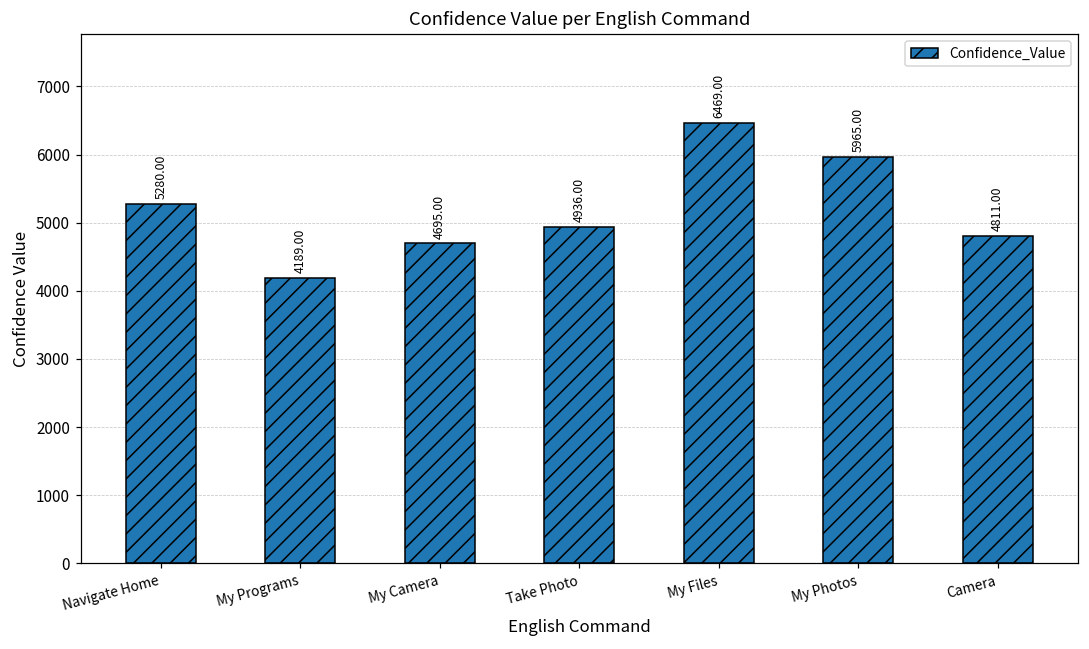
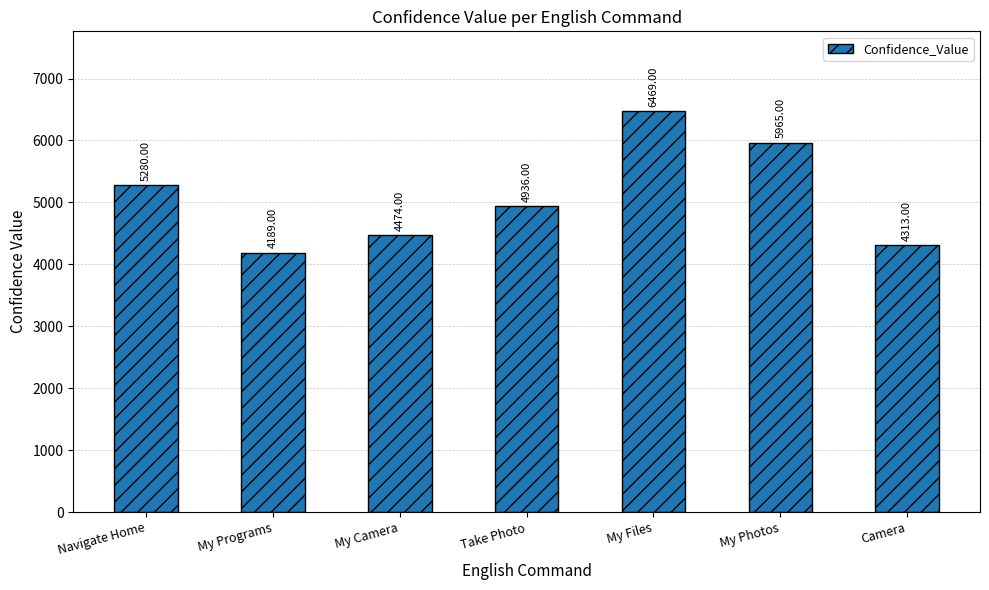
My Camera: 4695.00 -> 4474.00
Camera: 4811.00 -> 4313.00
